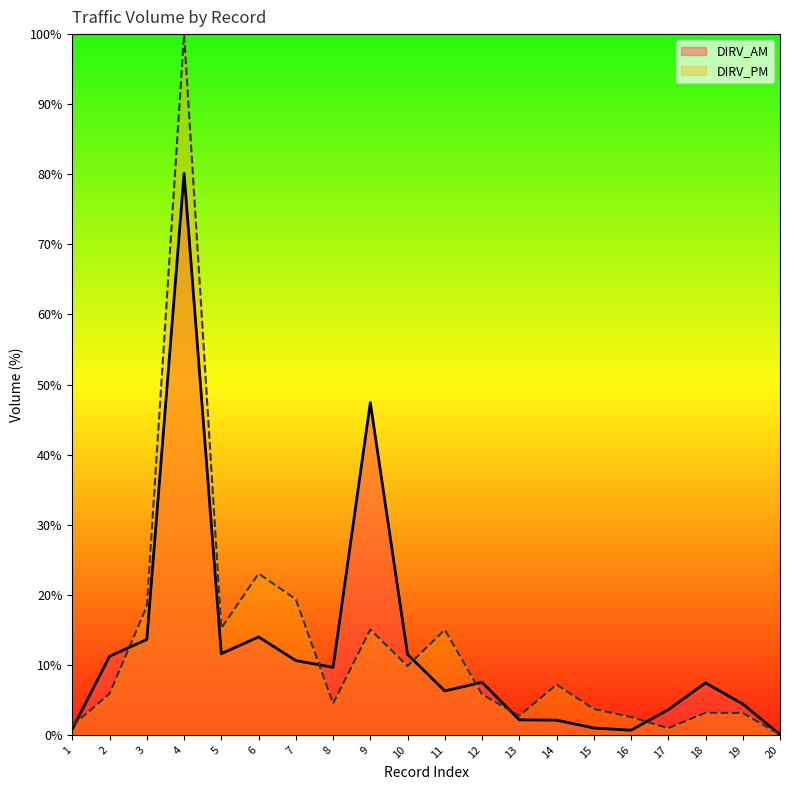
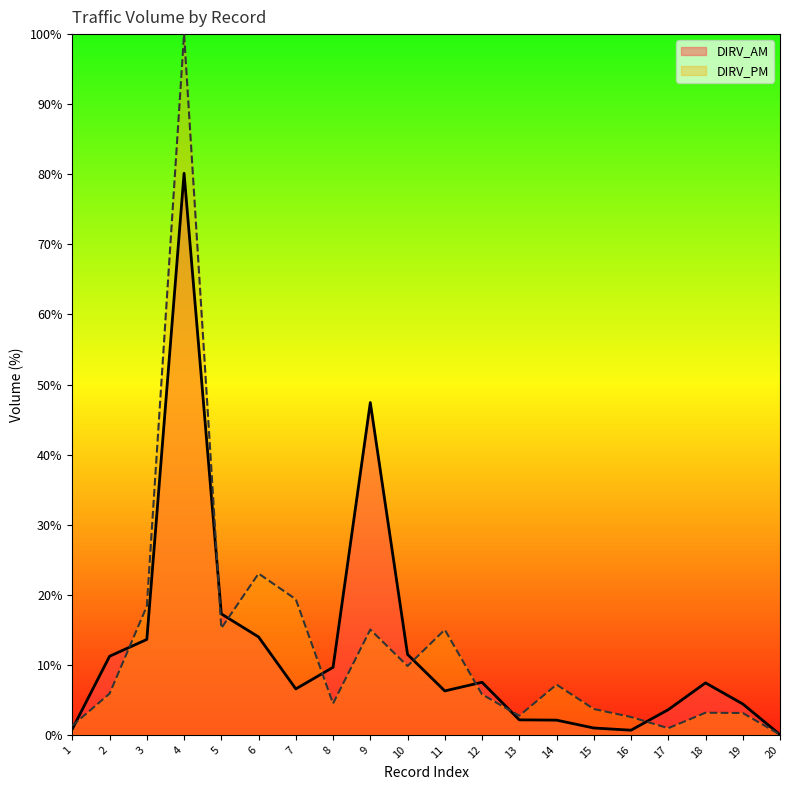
DIRV_AM, 5: 12% -> 17%
DIRV_AM, 7: 11% -> 7%
